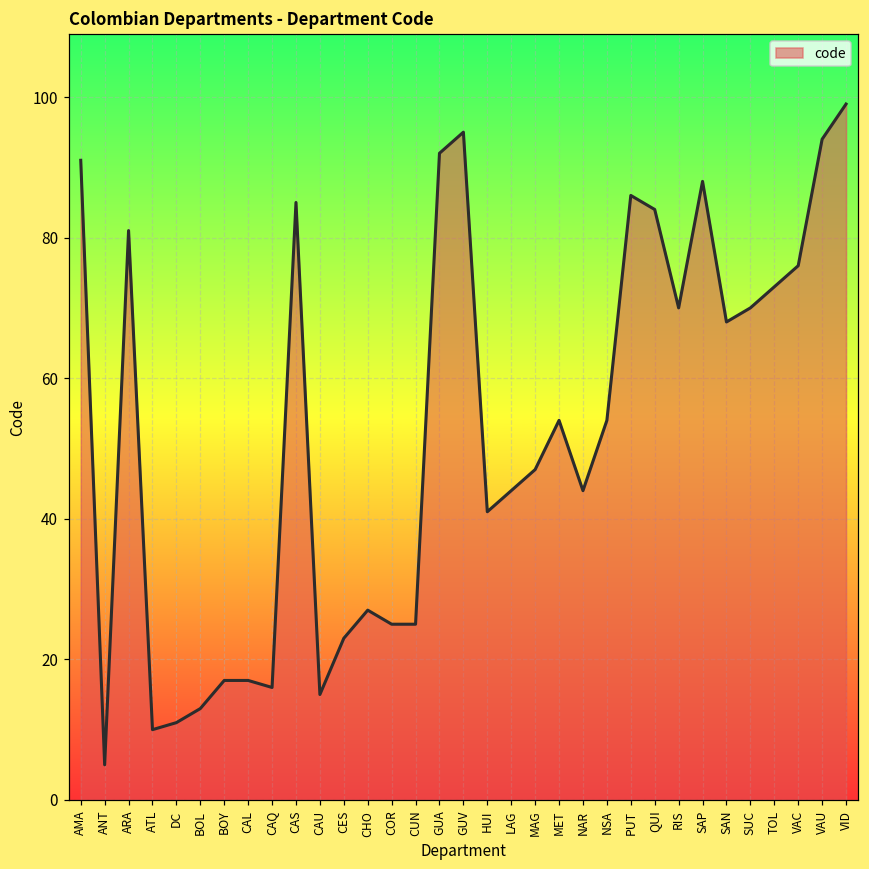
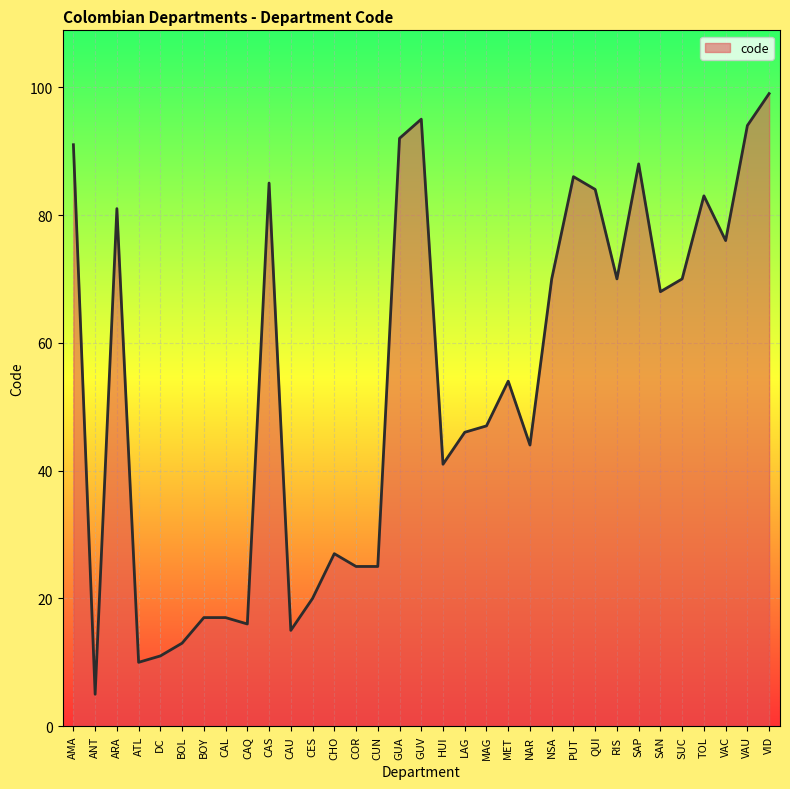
CES: 23 -> 20
LAG: 44 -> 46
NSA: 54 -> 70
TOL: 73 -> 83
